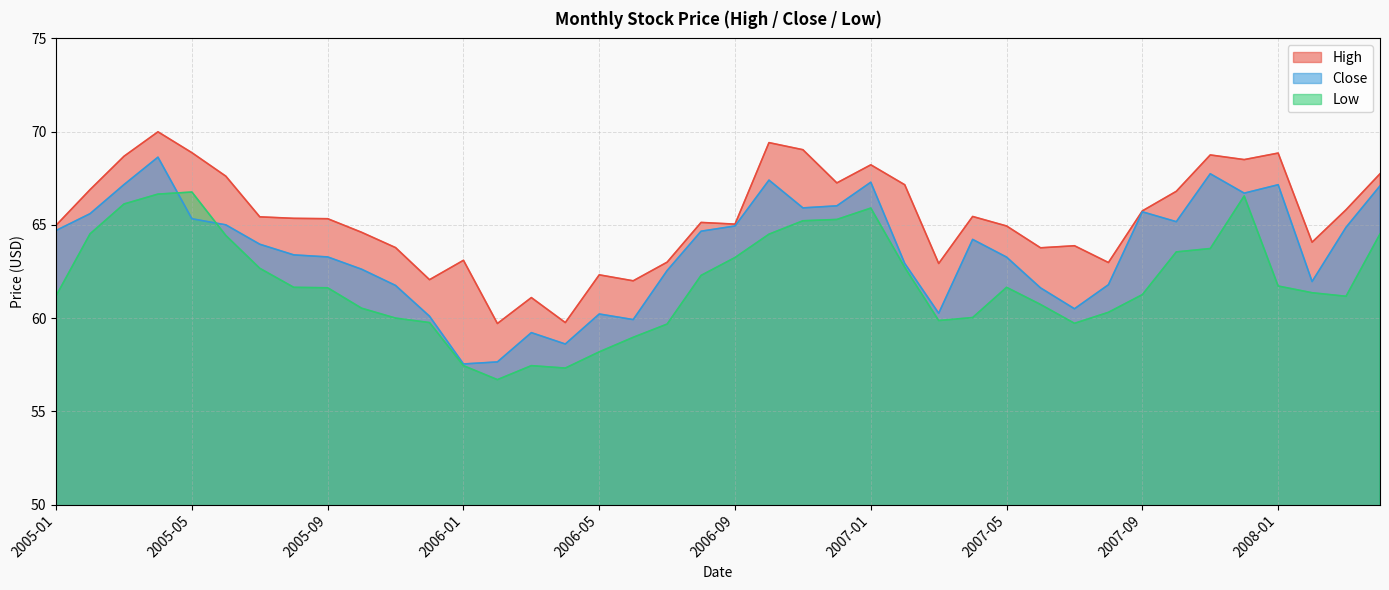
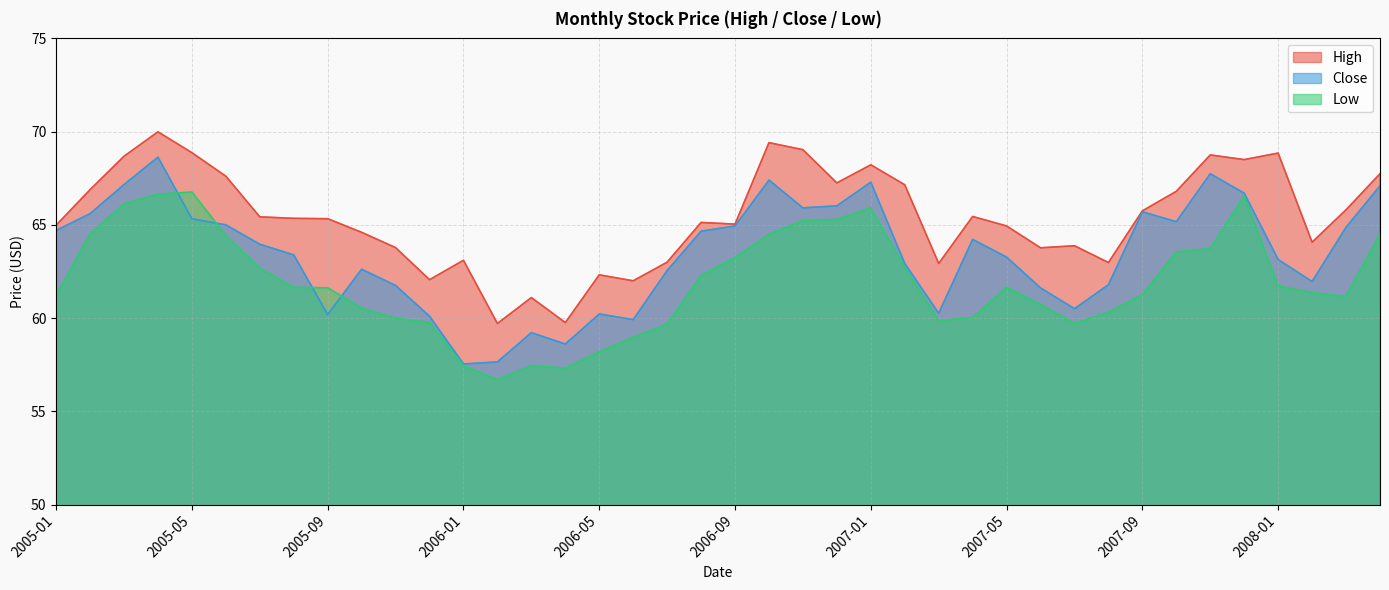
Close, 2005-09: 63.3 -> 60.2
Close, 2008-01: 67.2 -> 63.1
